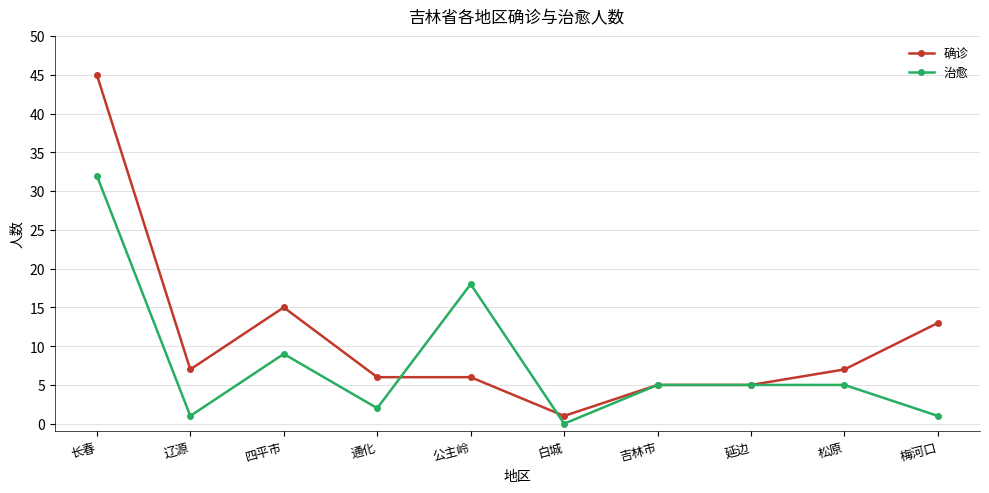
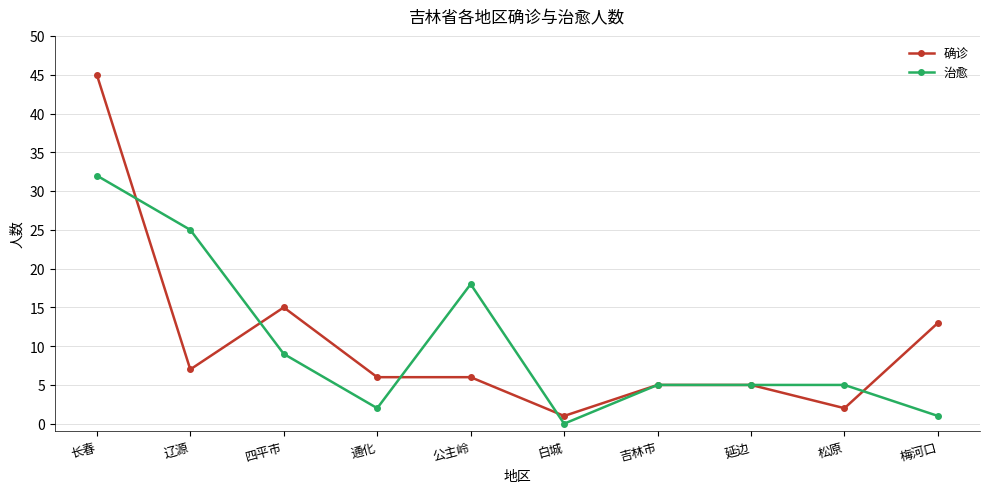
治愈, 辽源: 1 -> 25
确诊, 松原: 7 -> 2
